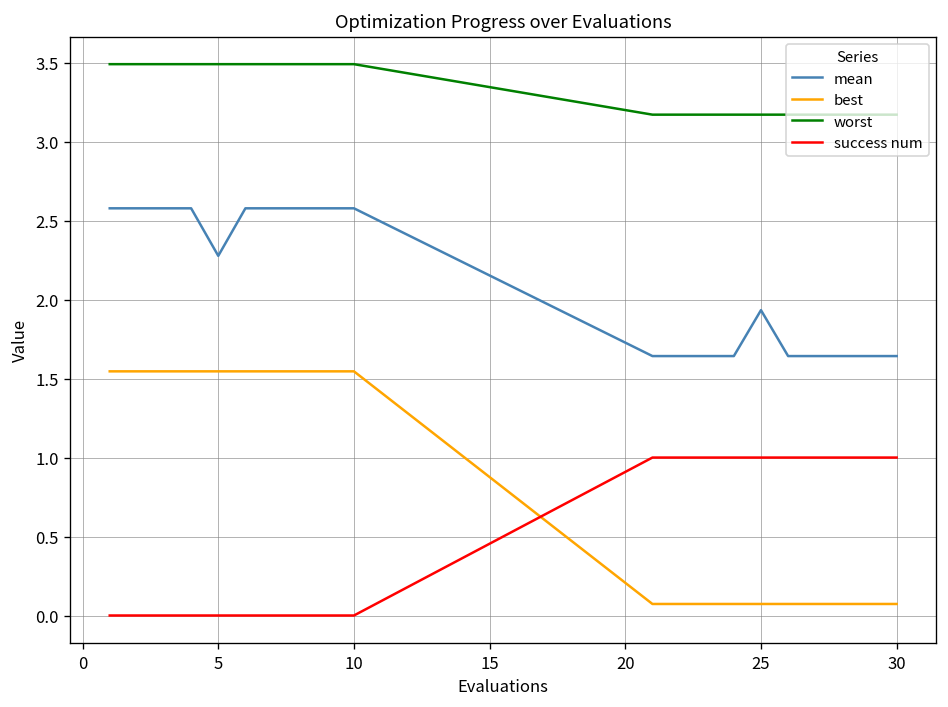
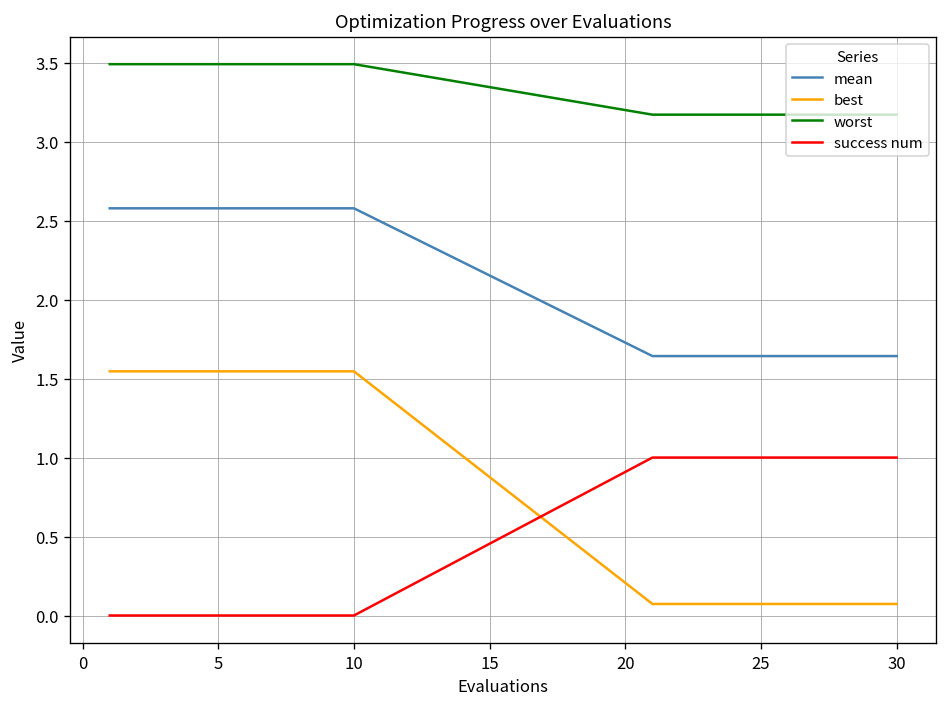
mean, 5: 2.28 -> 2.58
mean, 25: 1.93 -> 1.64
